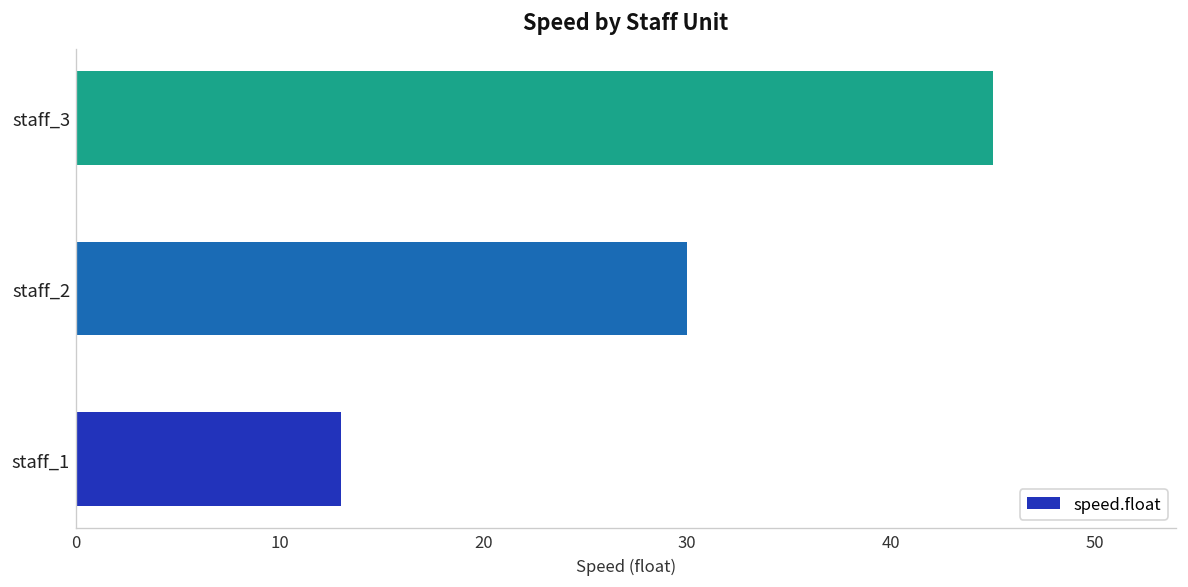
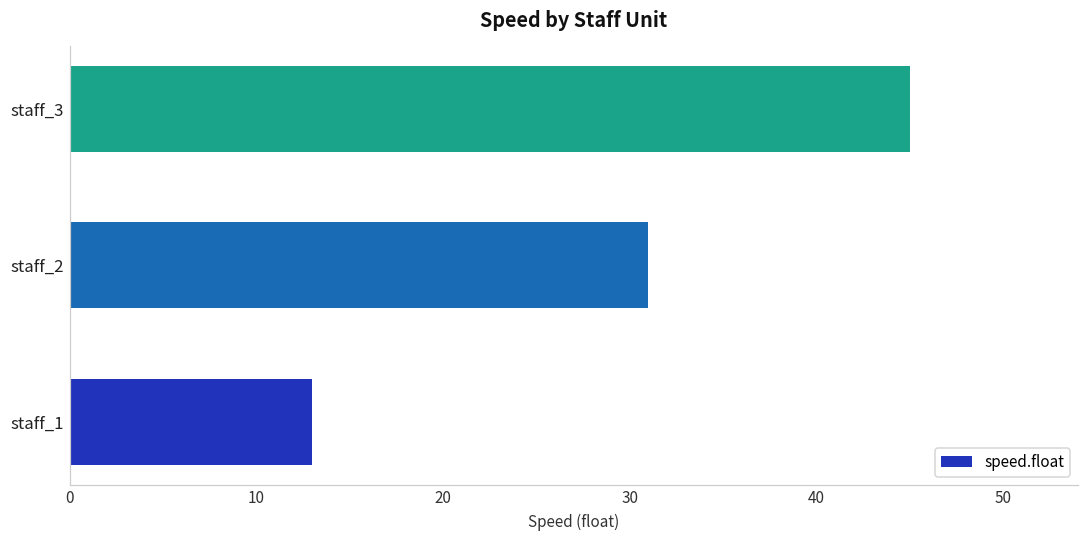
staff_2: 30 -> 31
